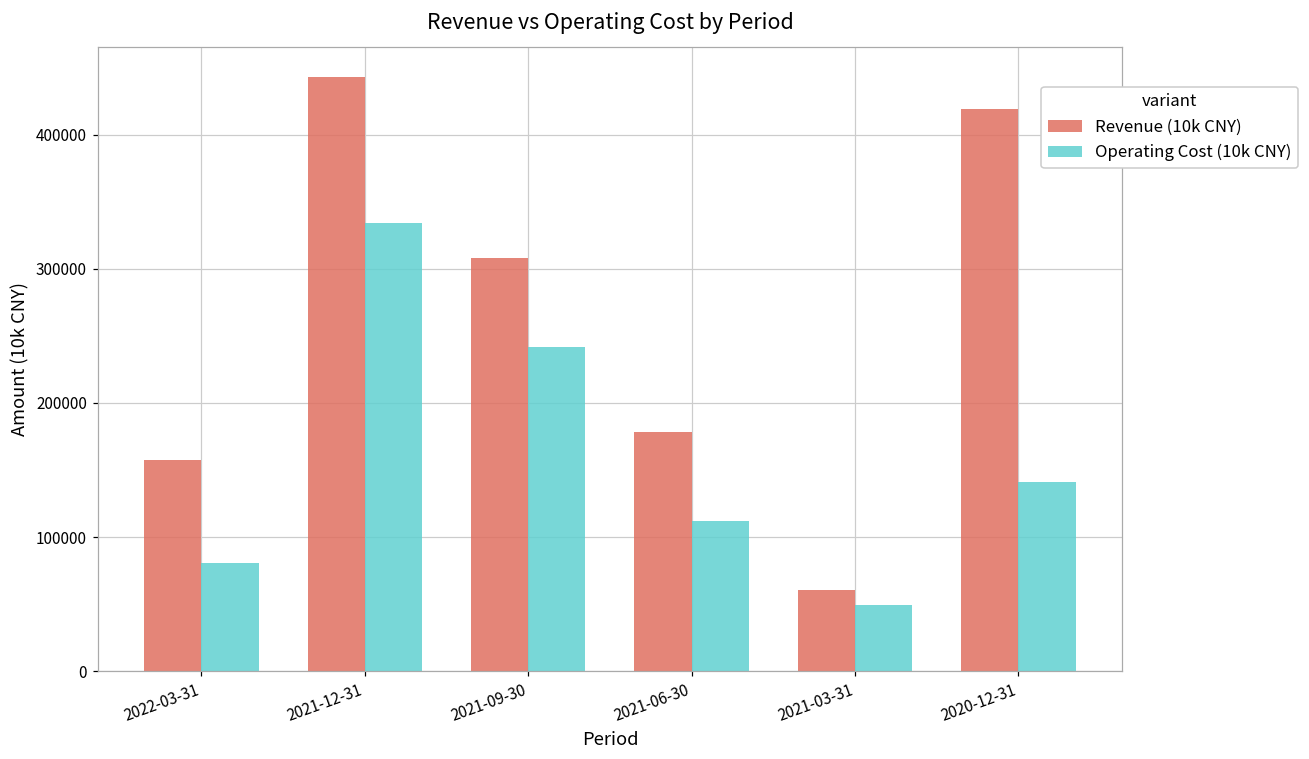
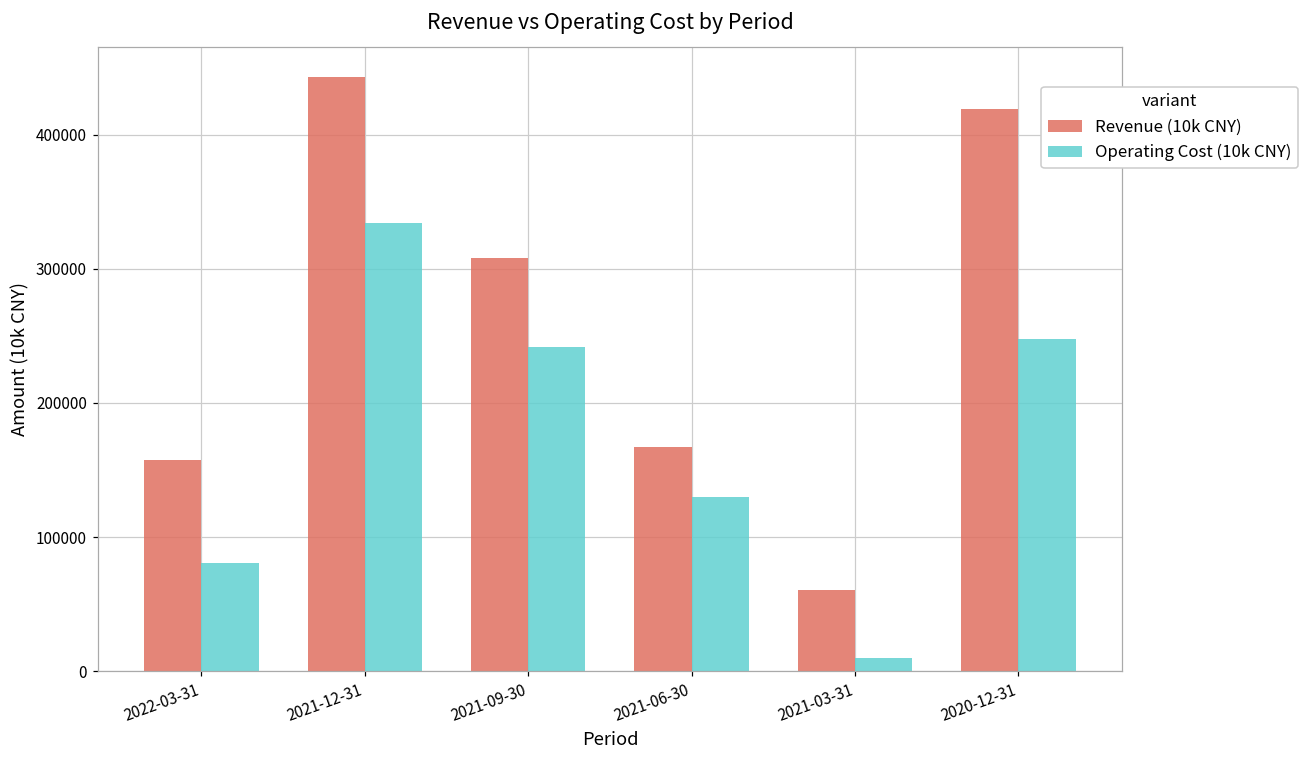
Revenue (10k CNY), 2021-06-30: 179000 -> 167000
Operating Cost (10k CNY), 2021-06-30: 112000 -> 130000
Operating Cost (10k CNY), 2021-03-31: 49000 -> 10000
Operating Cost (10k CNY), 2020-12-31: 141000 -> 248000
